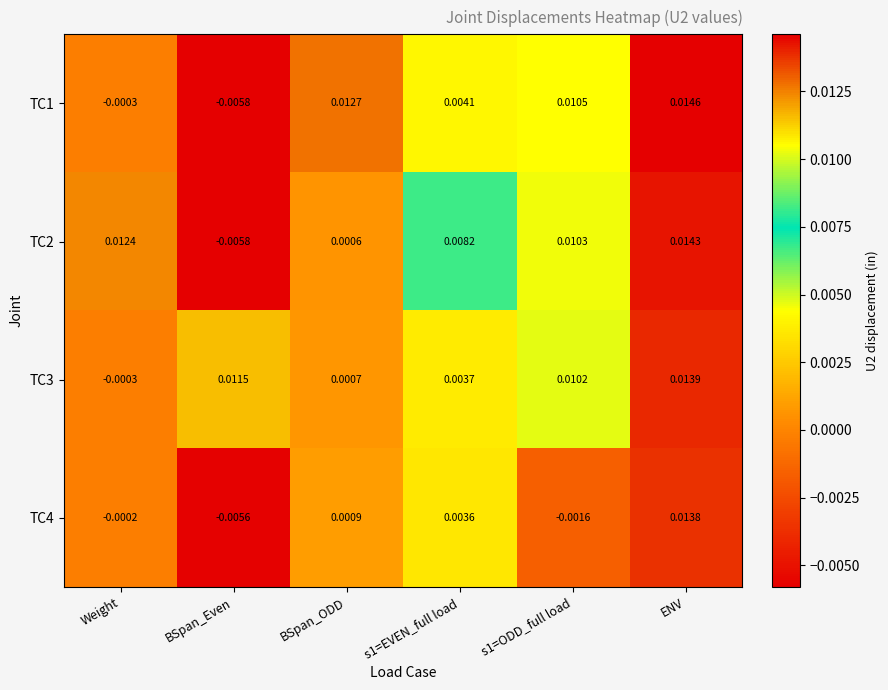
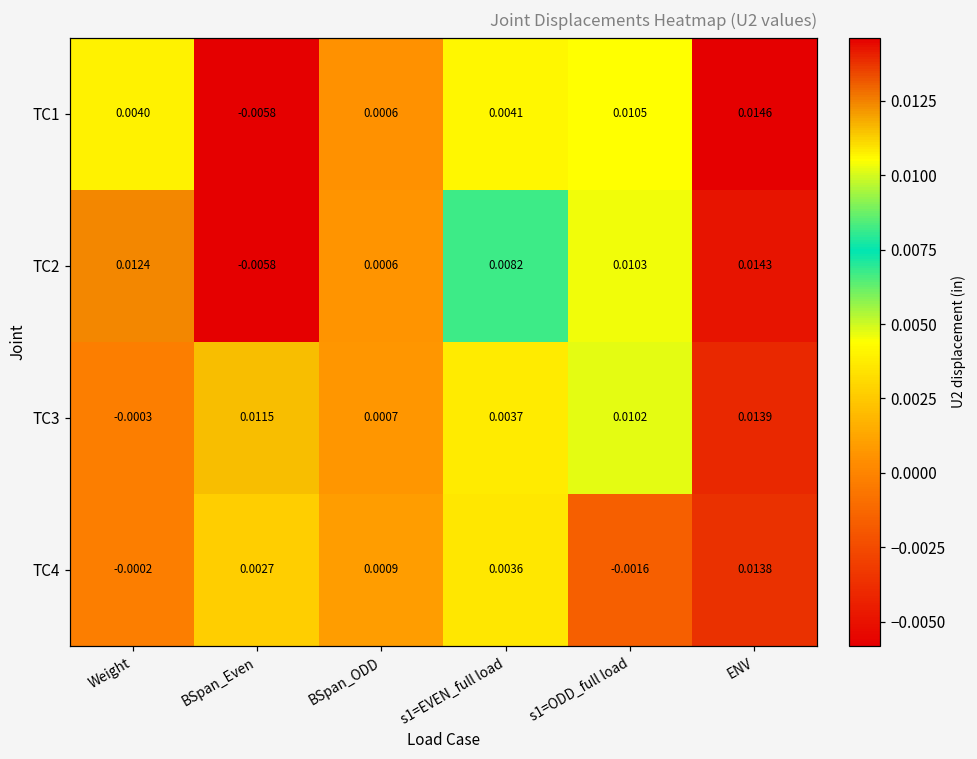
TC1, Weight: -0.0003 -> 0.0040
TC1, BSpan_ODD: 0.0127 -> 0.0006
TC4, BSpan_Even: -0.0056 -> 0.0027
